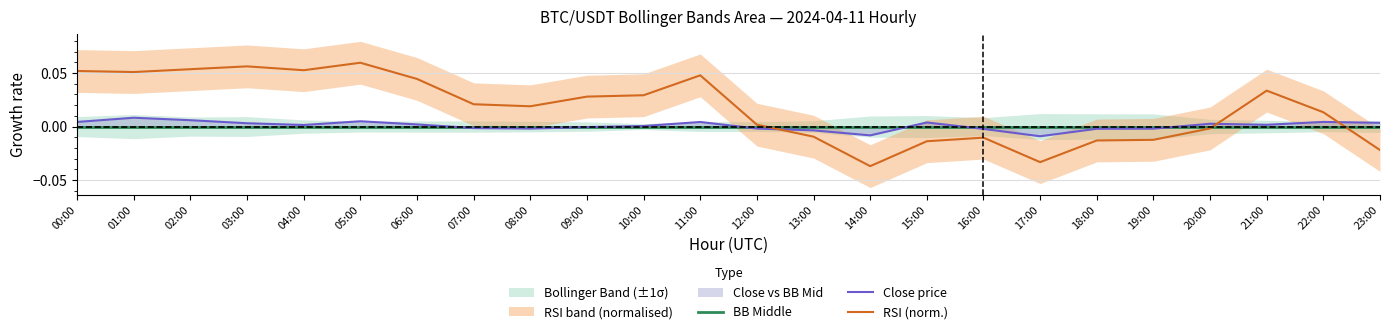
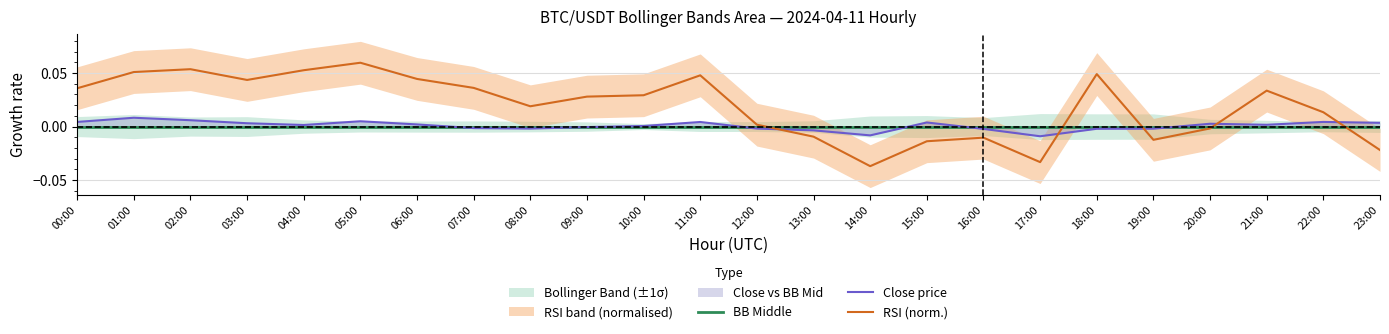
RSI (norm.), 00:00: 0.052 -> 0.036
RSI (norm.), 03:00: 0.056 -> 0.044
RSI (norm.), 07:00: 0.021 -> 0.036
RSI (norm.), 18:00: -0.013 -> 0.049
